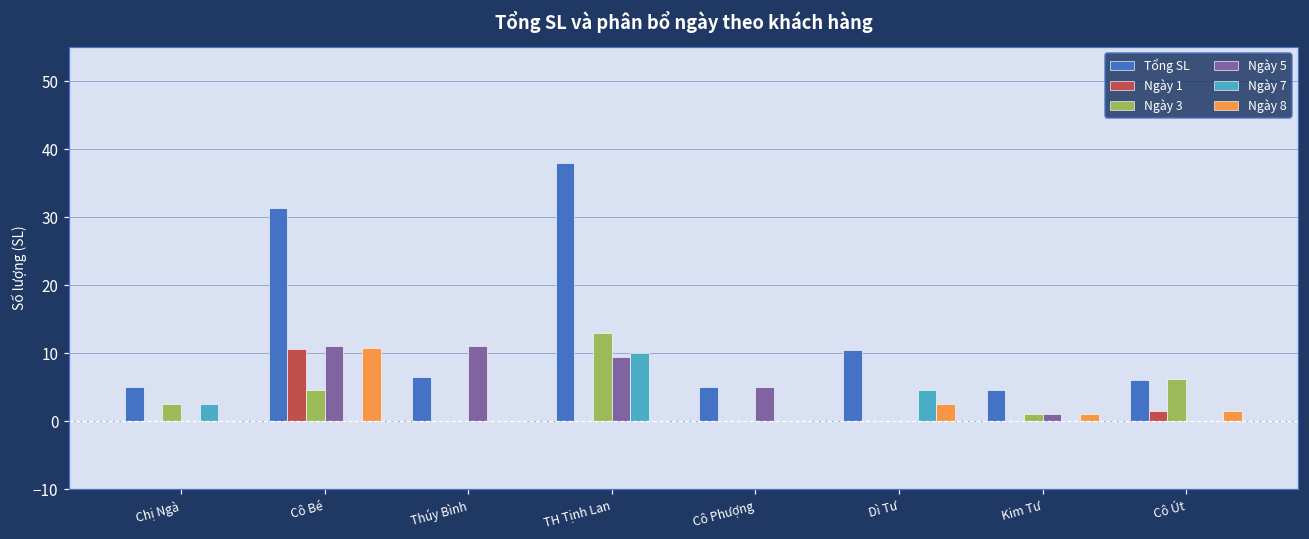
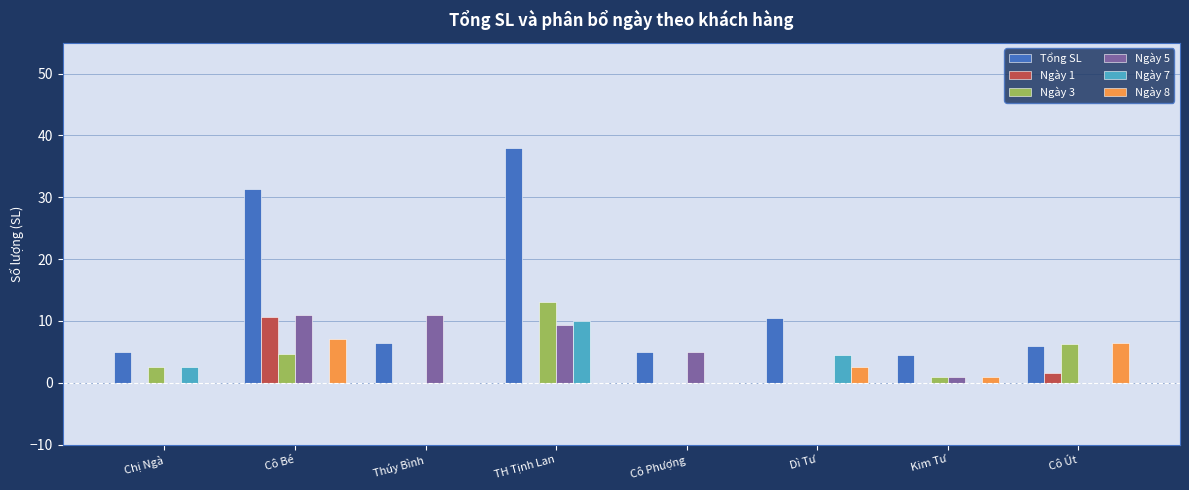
Ngày 8, Cô Bé: 11 -> 7
Ngày 8, Cô Út: 2 -> 6
